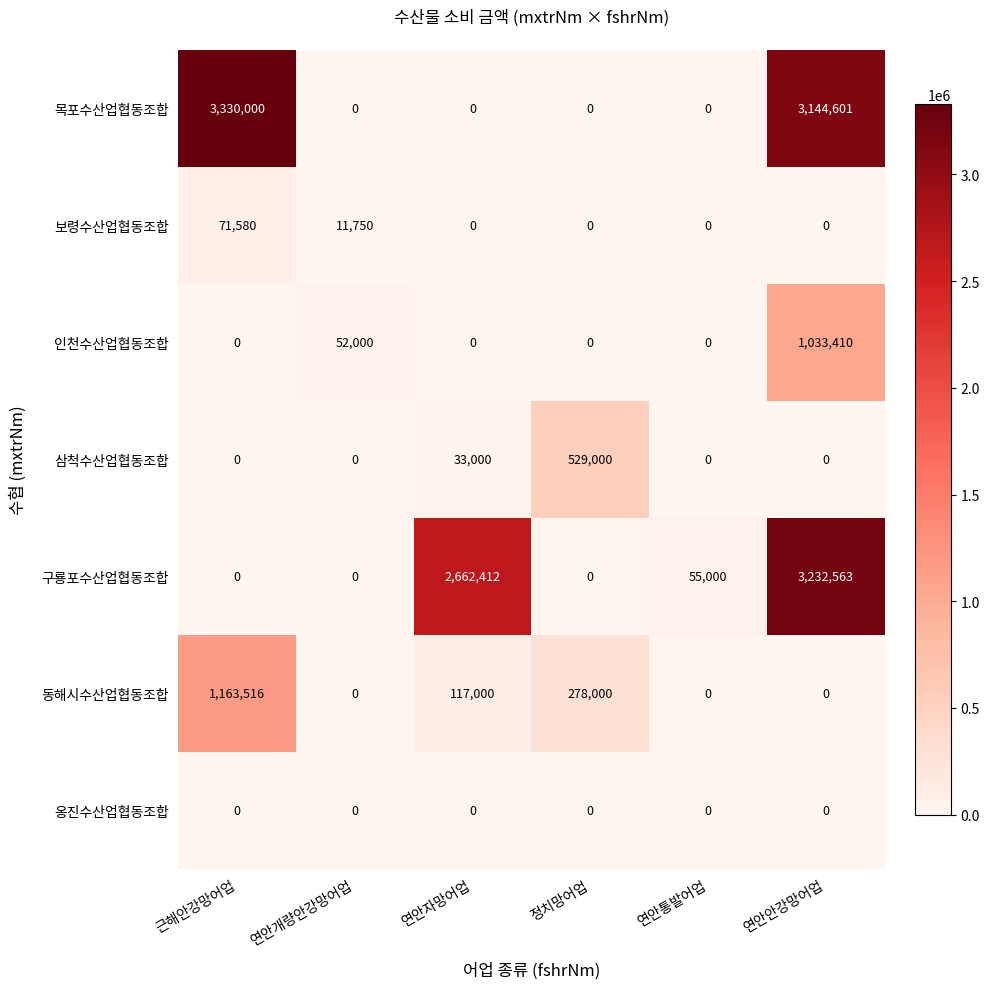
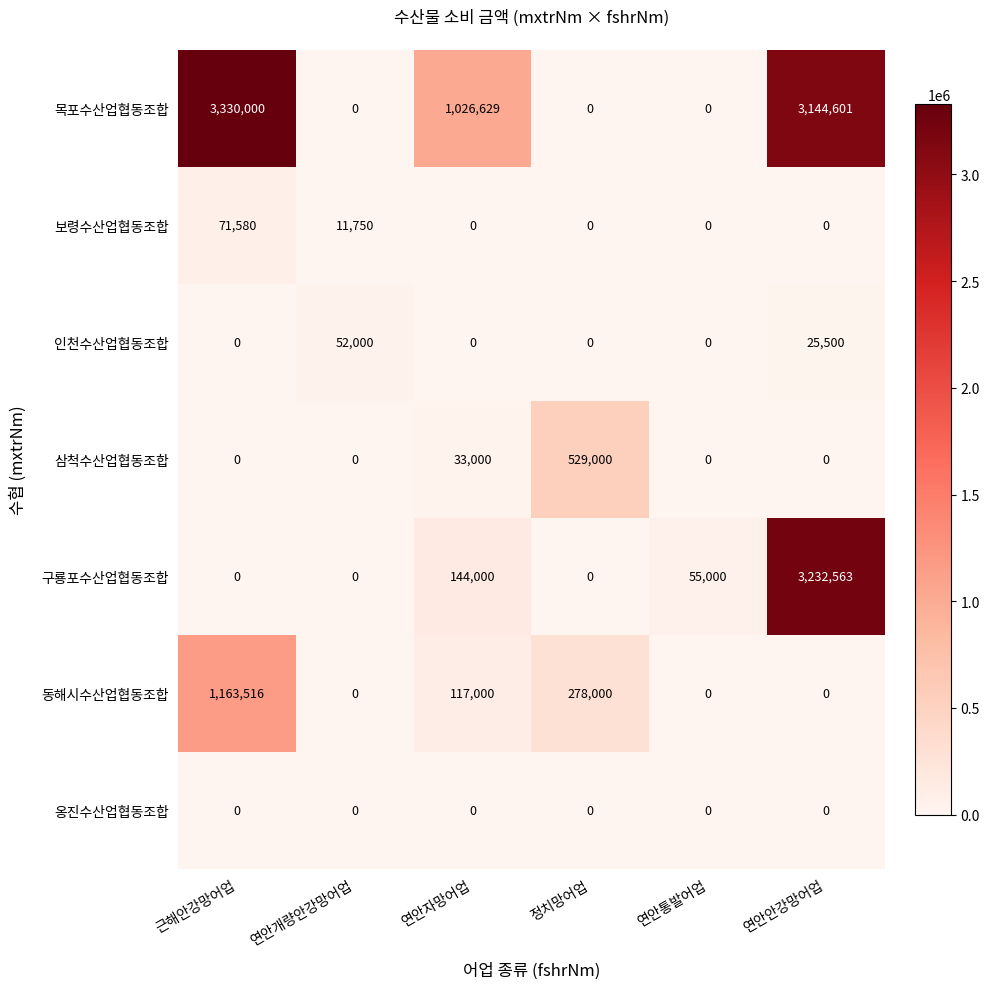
목포수산업협동조합, 연안자망어업: 0 -> 1,026,629
인천수산업협동조합, 연안안강망어업: 1,033,410 -> 25,500
구룡포수산업협동조합, 연안자망어업: 2,662,412 -> 144,000
